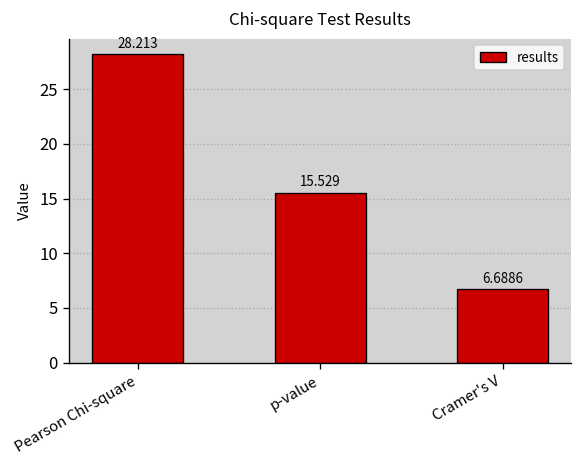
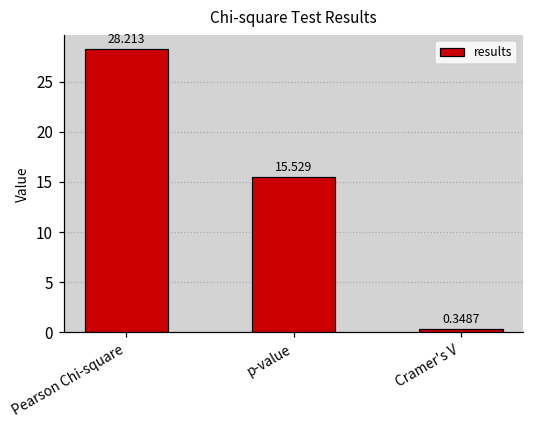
Cramer's V: 6.6886 -> 0.3487
